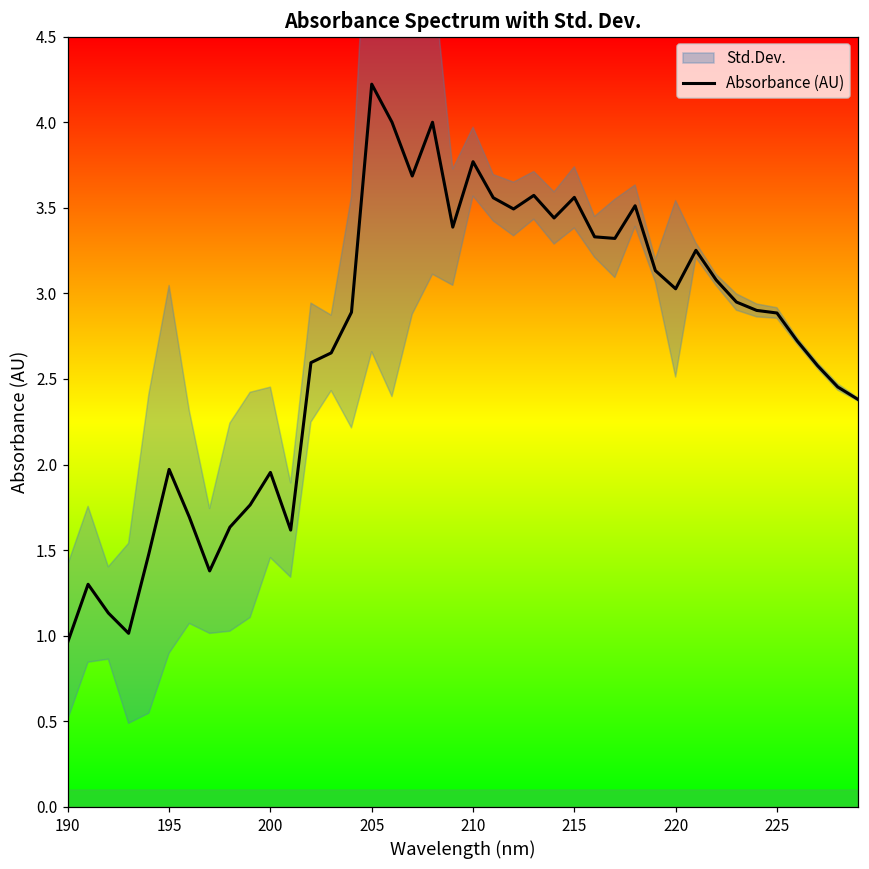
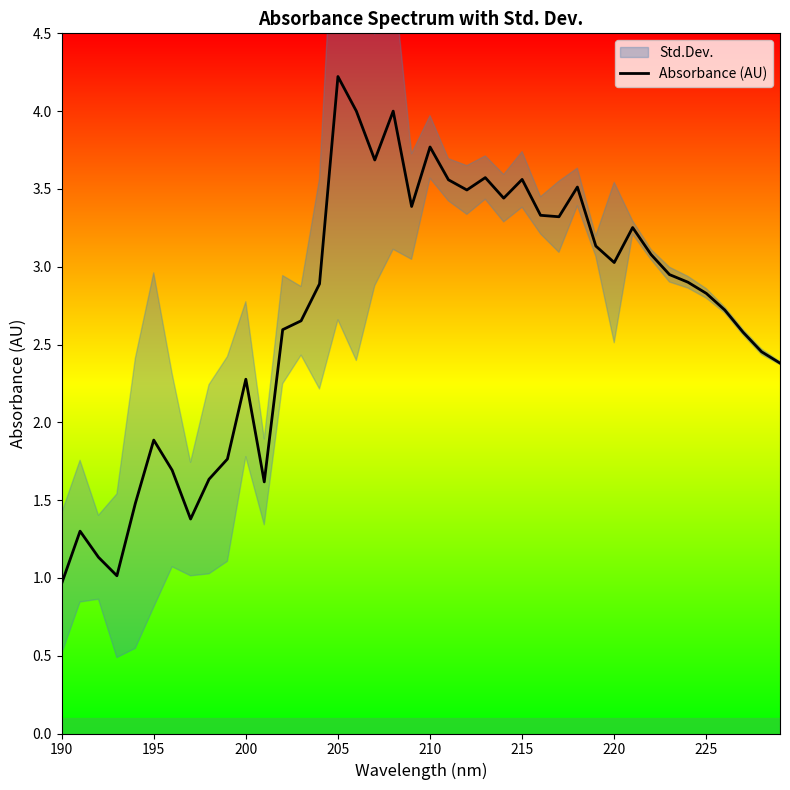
Absorbance (AU), 195: 1.97 -> 1.89
Absorbance (AU), 200: 1.95 -> 2.28
Absorbance (AU), 225: 2.89 -> 2.83
